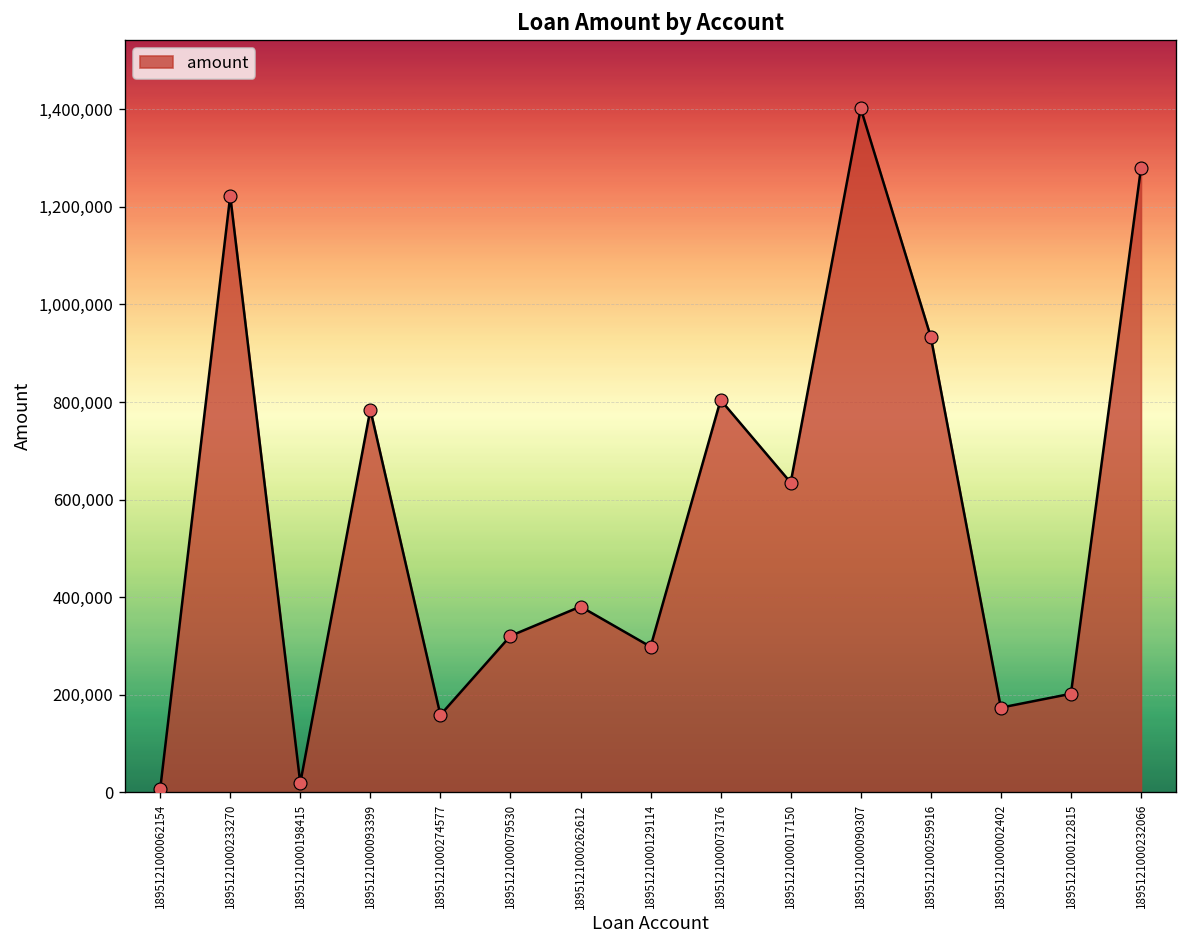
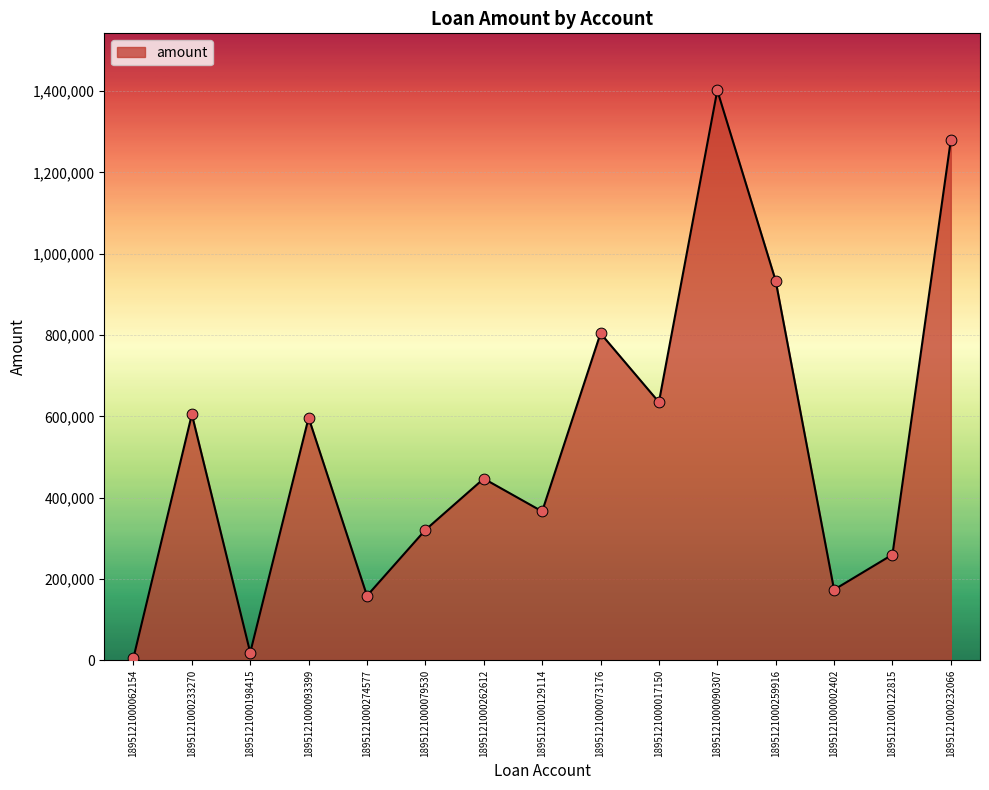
1895121000233270: 1,220,000 -> 600,000
1895121000093399: 780,000 -> 600,000
1895121000262612: 380,000 -> 450,000
1895121000129114: 300,000 -> 370,000
1895121000122815: 200,000 -> 260,000
